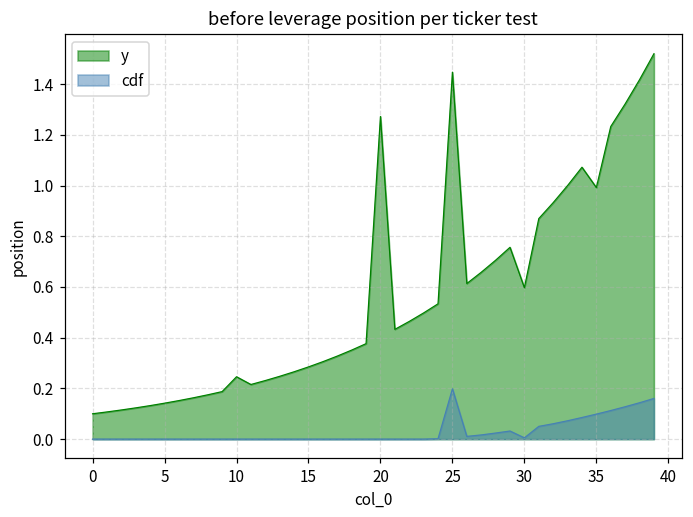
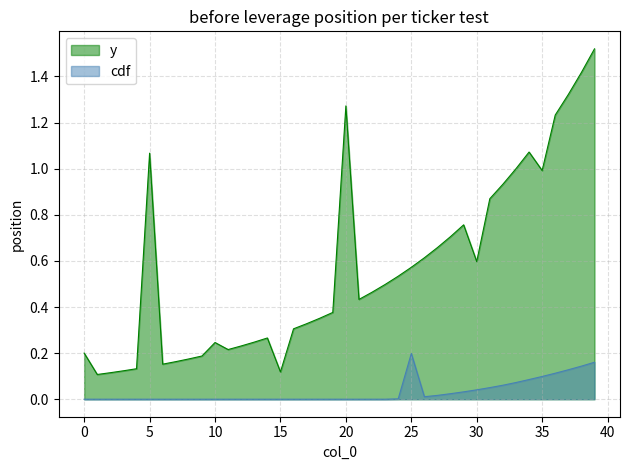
y, 0: 0.1 -> 0.2
y, 5: 0.14 -> 1.07
y, 15: 0.28 -> 0.12
y, 25: 1.45 -> 0.57
cdf, 30: 0.01 -> 0.04
